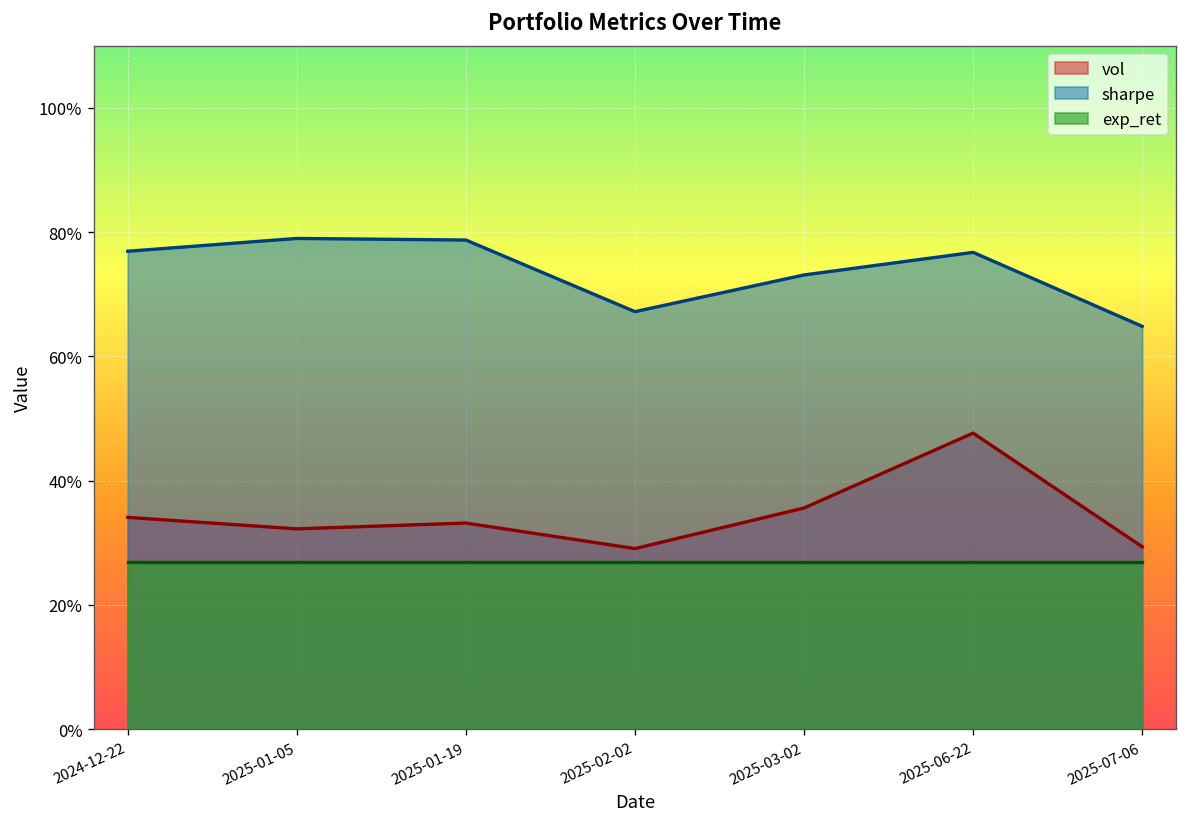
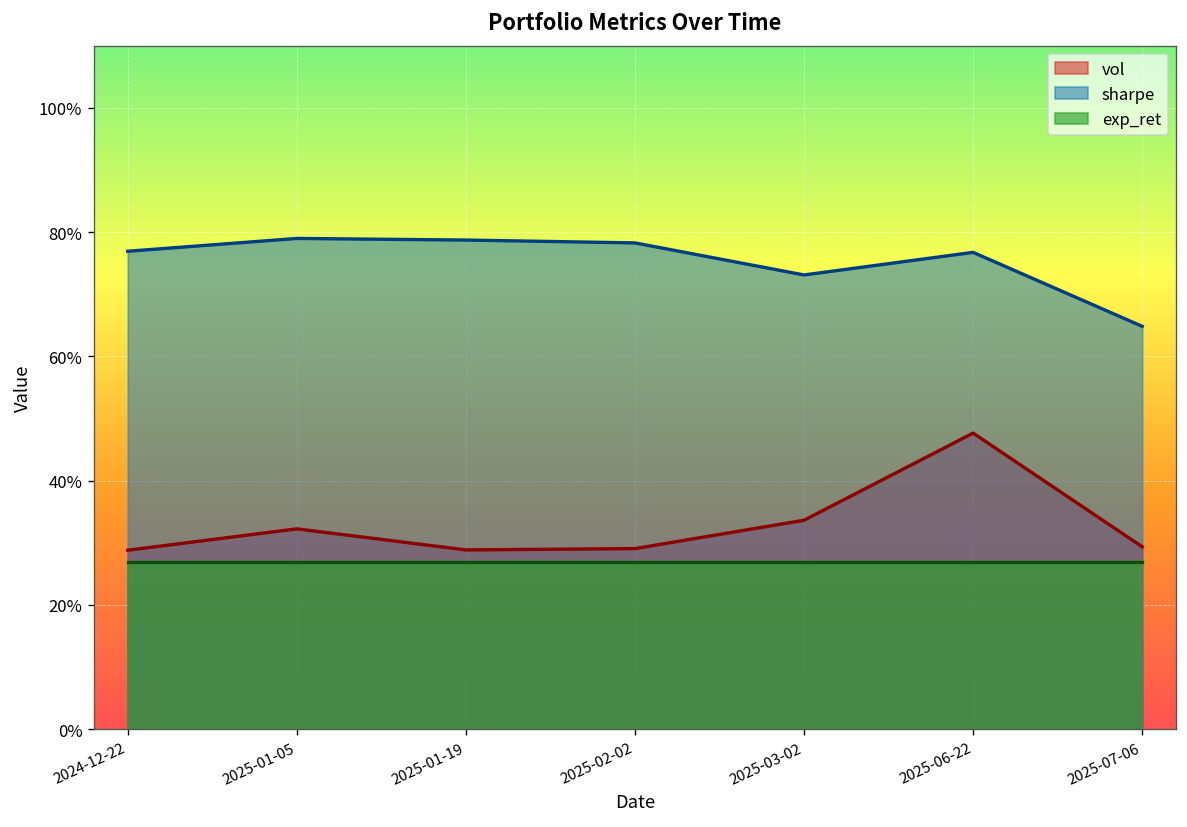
vol, 2024-12-22: 34% -> 29%
vol, 2025-01-19: 33% -> 29%
sharpe, 2025-02-02: 67% -> 78%
vol, 2025-03-02: 36% -> 34%
